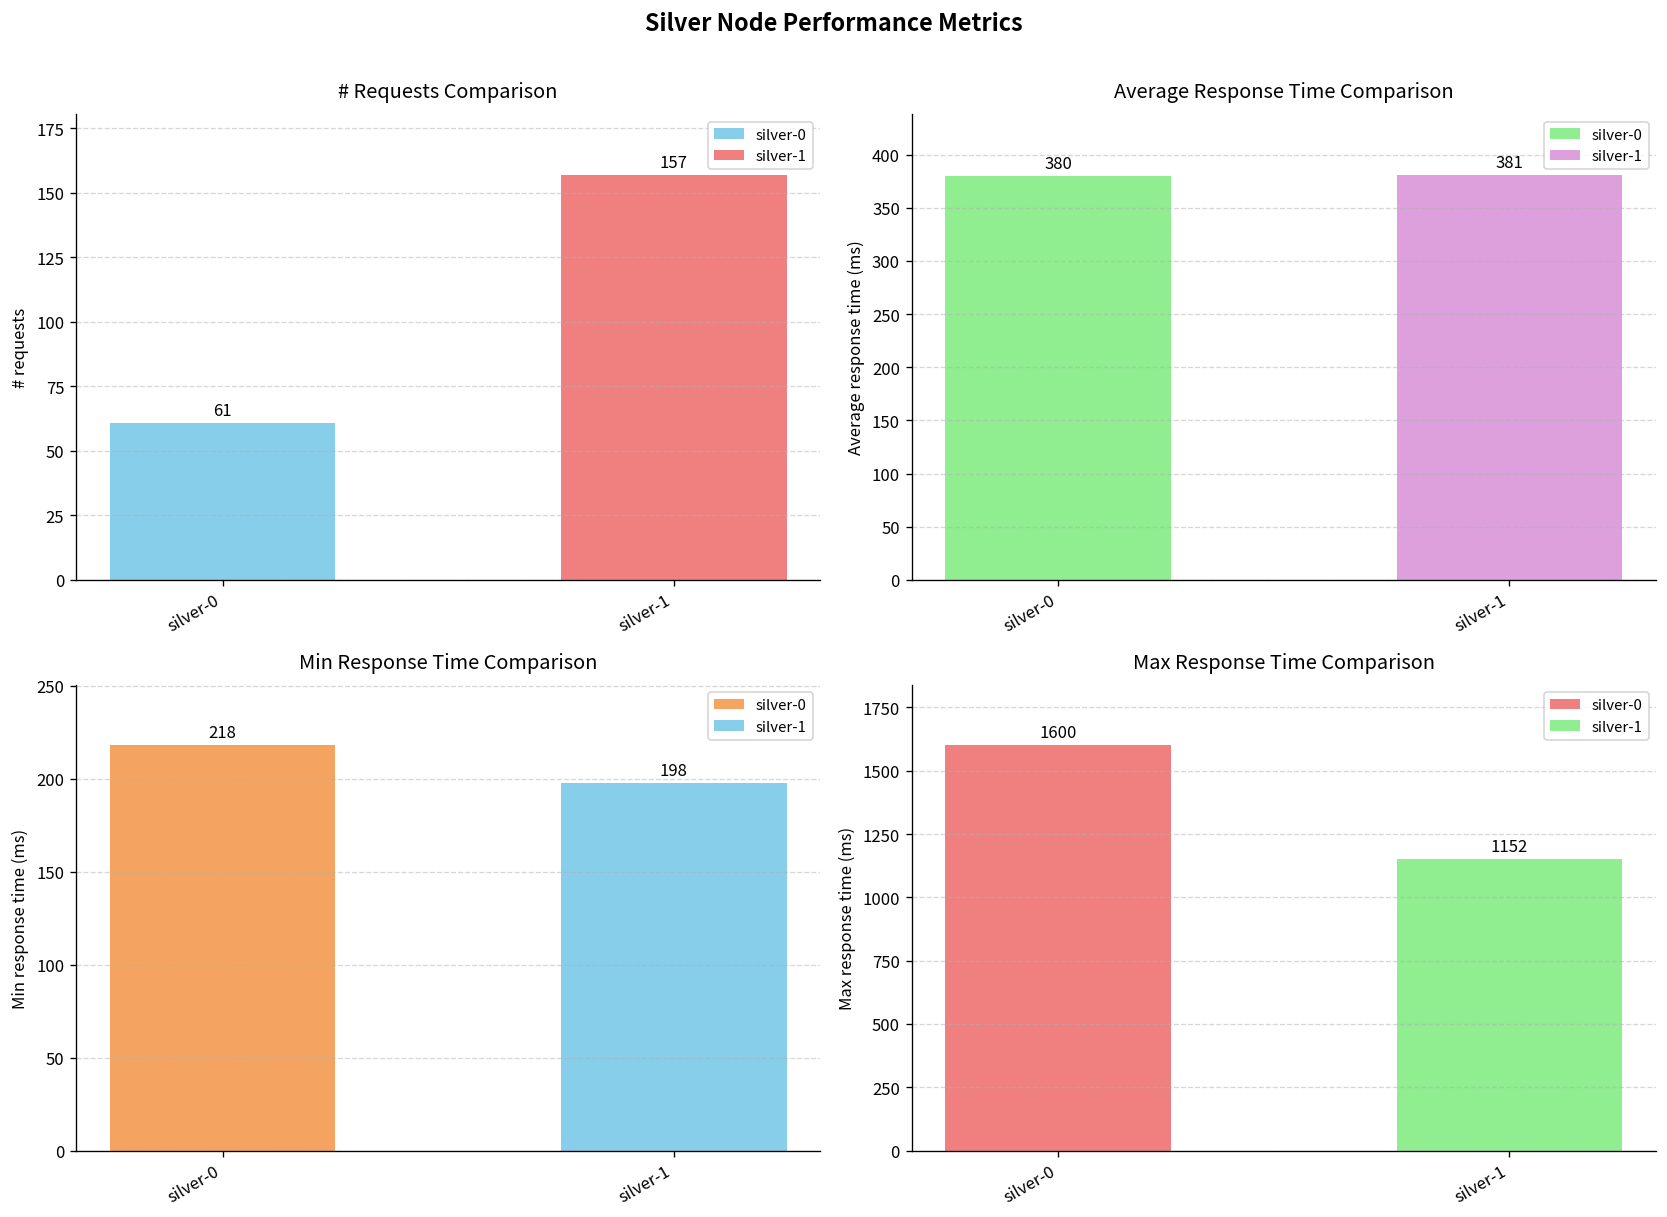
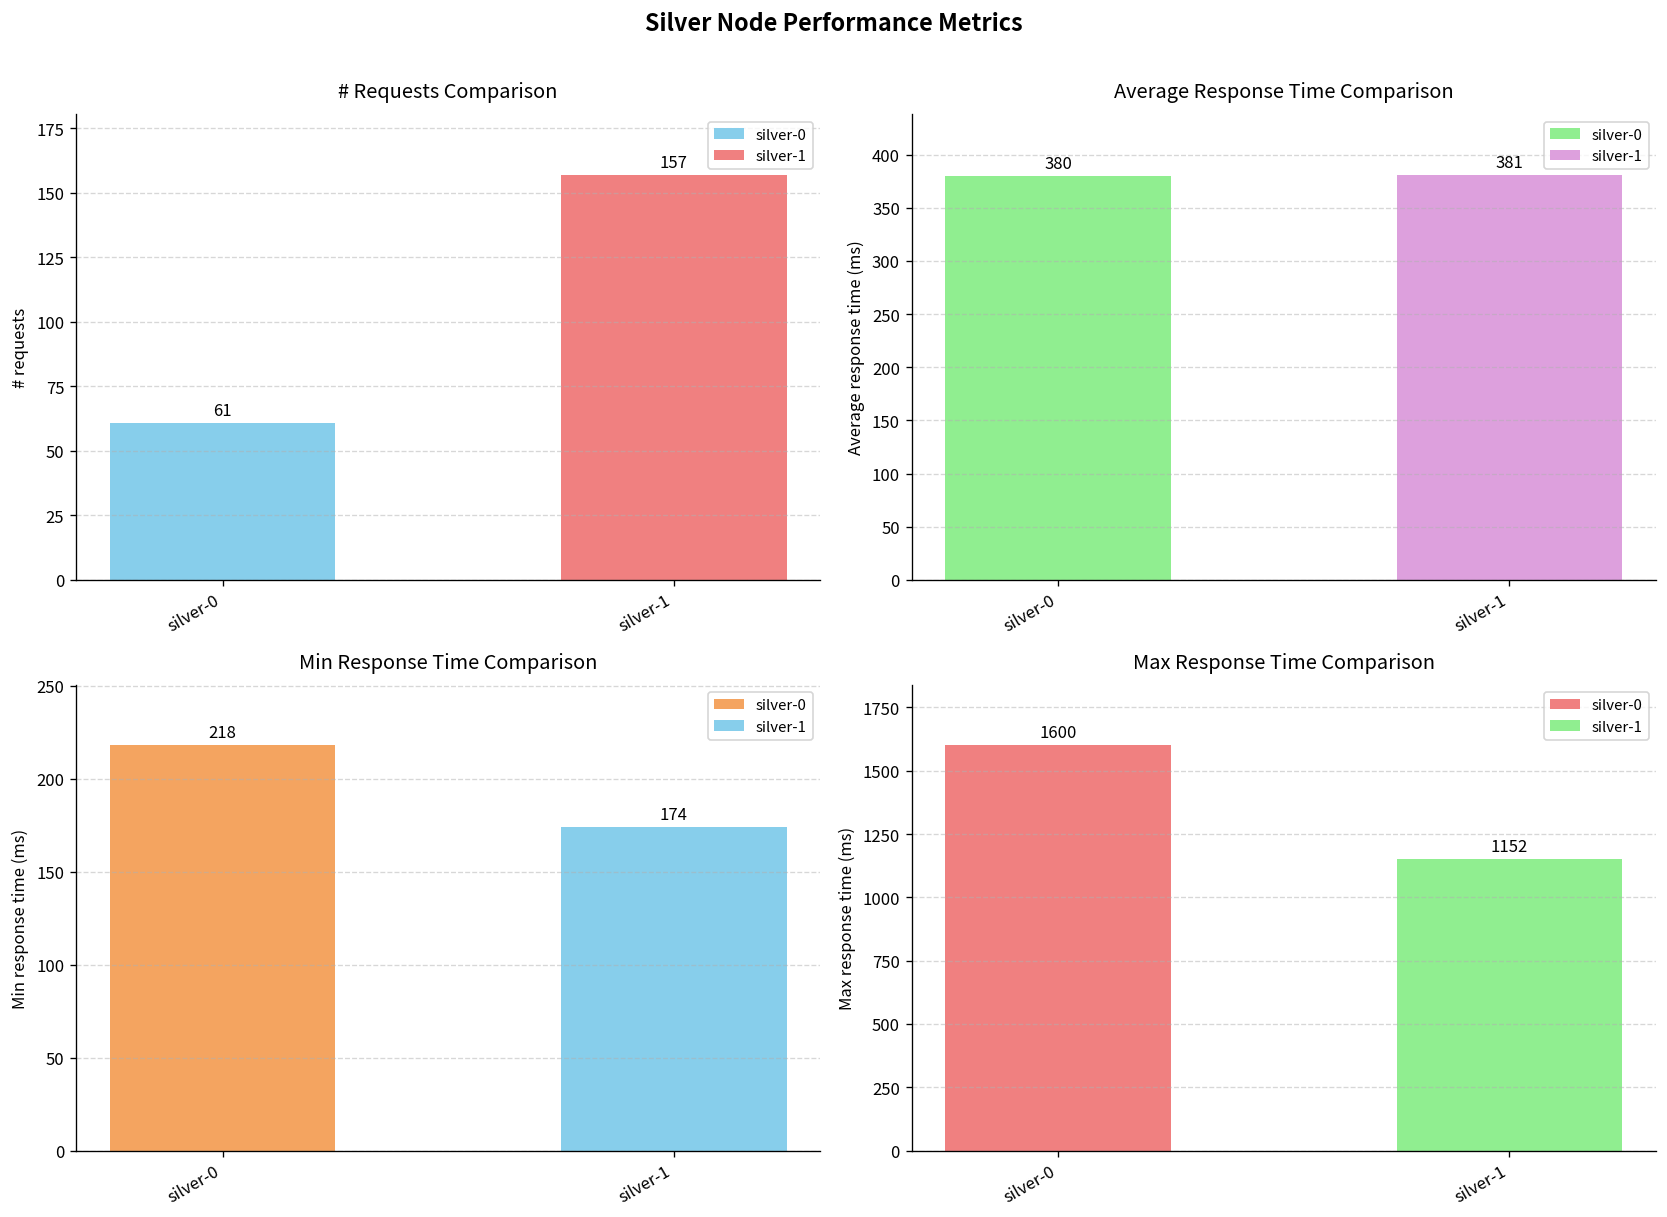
Min Response Time Comparison, silver-1: 198 -> 174
